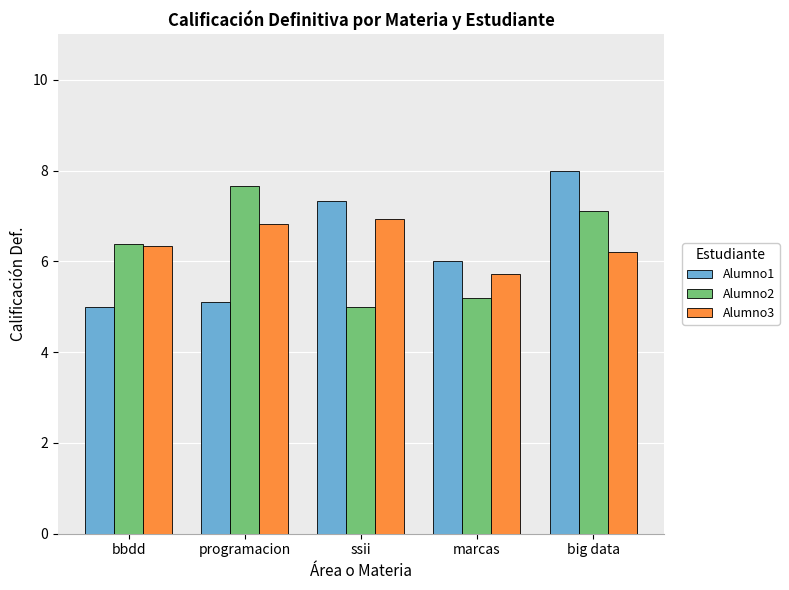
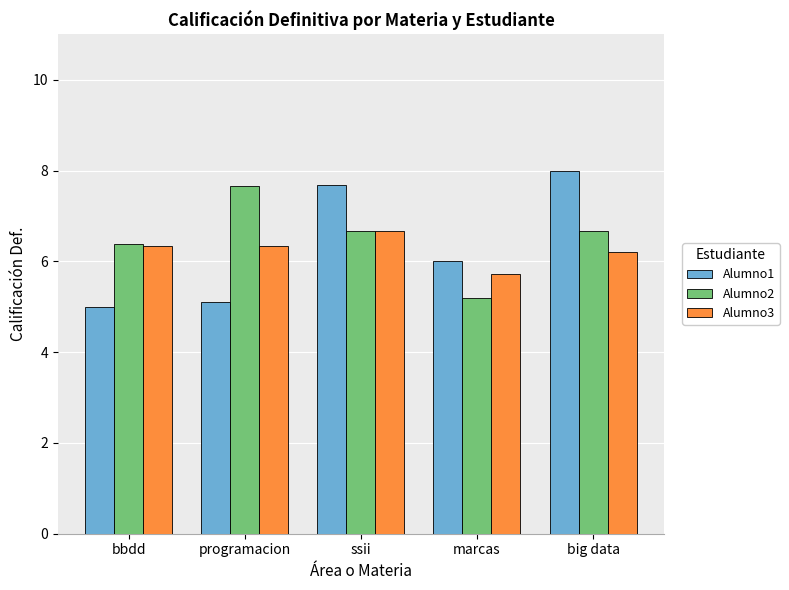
Alumno3, programacion: 6.8 -> 6.3
Alumno1, ssii: 7.3 -> 7.7
Alumno2, ssii: 5.0 -> 6.7
Alumno3, ssii: 6.9 -> 6.7
Alumno2, big data: 7.1 -> 6.7
